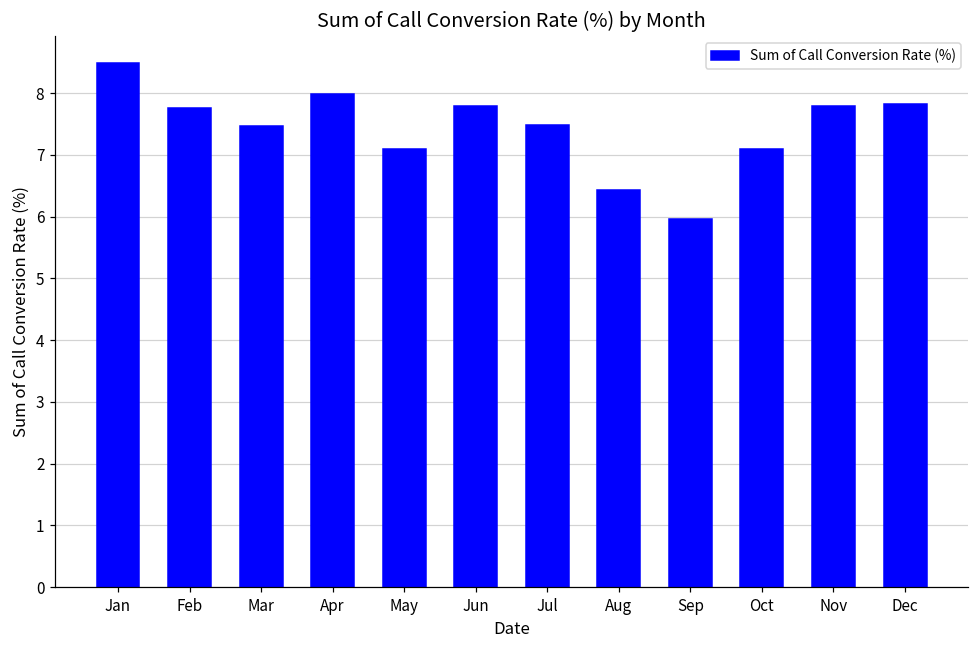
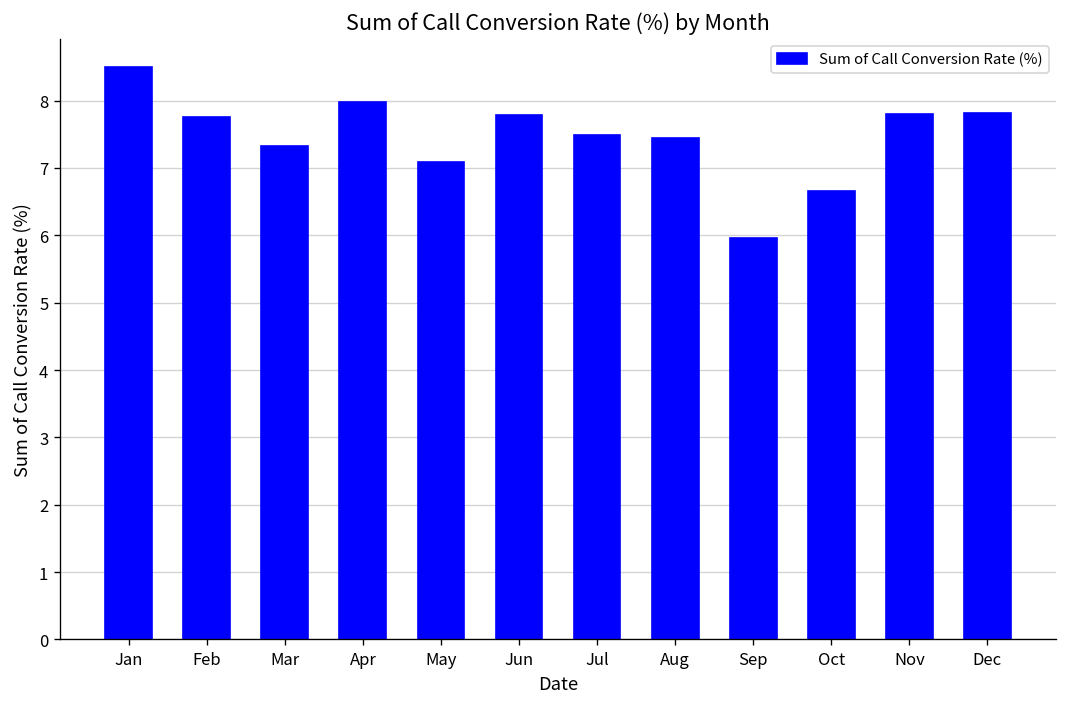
Mar: 7.5 -> 7.3
Aug: 6.4 -> 7.4
Oct: 7.1 -> 6.7
